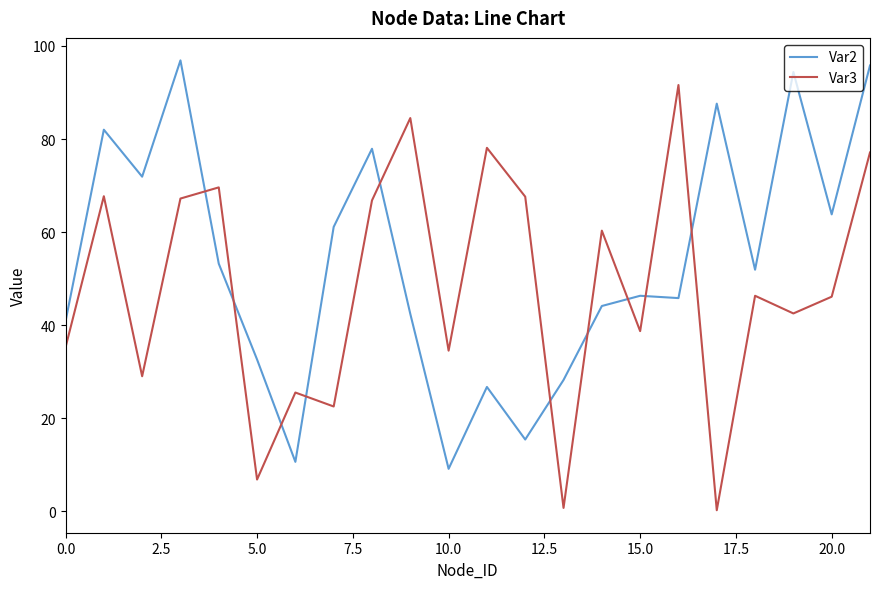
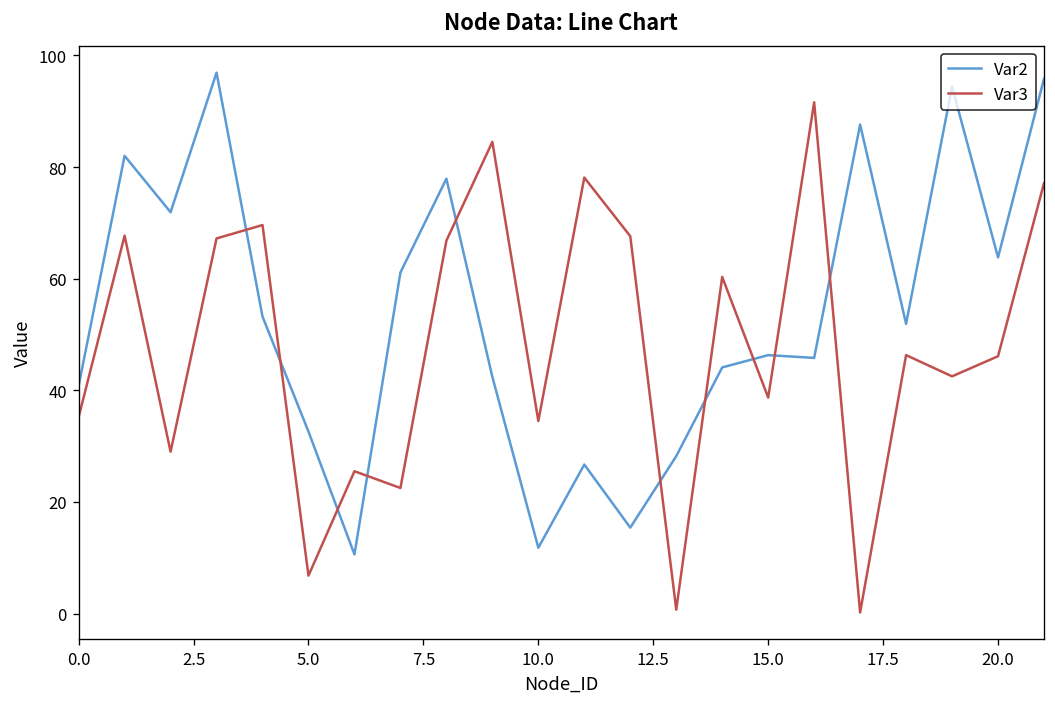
Var2, 10.0: 9 -> 12
